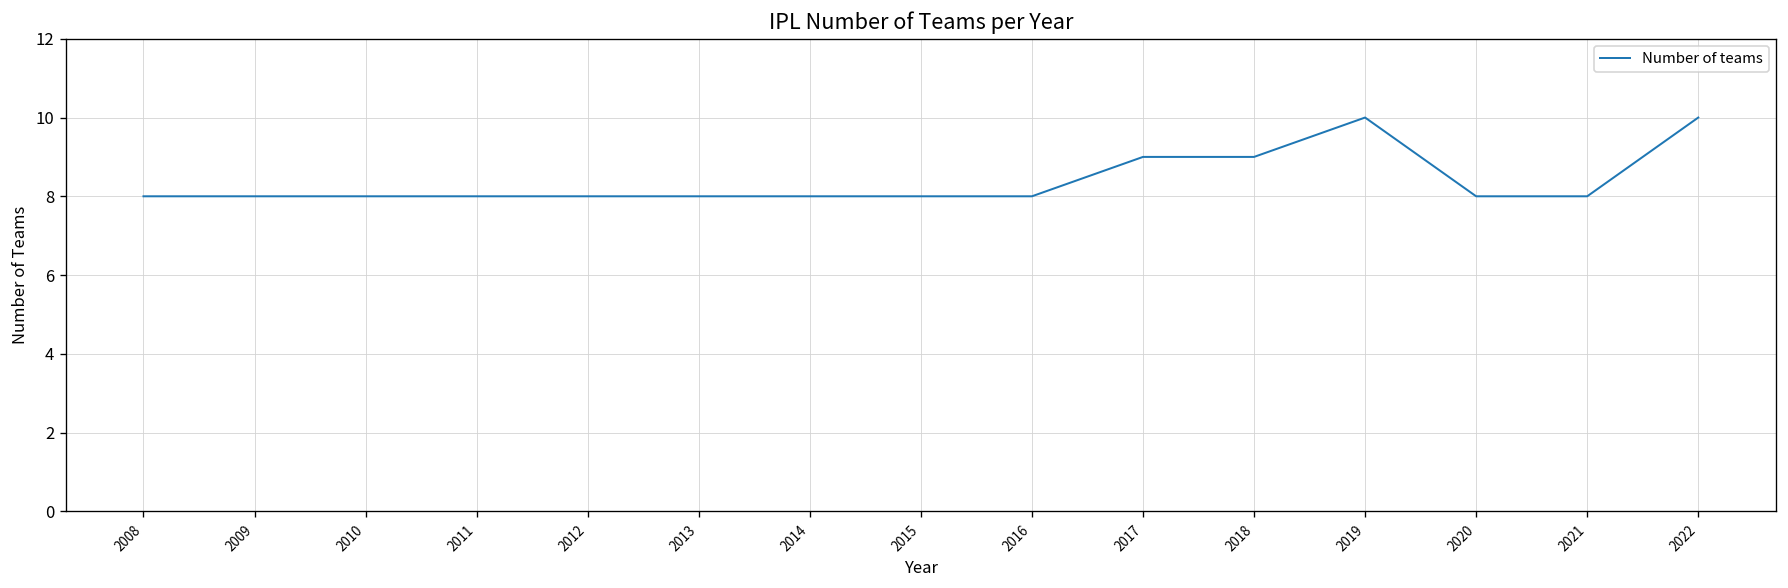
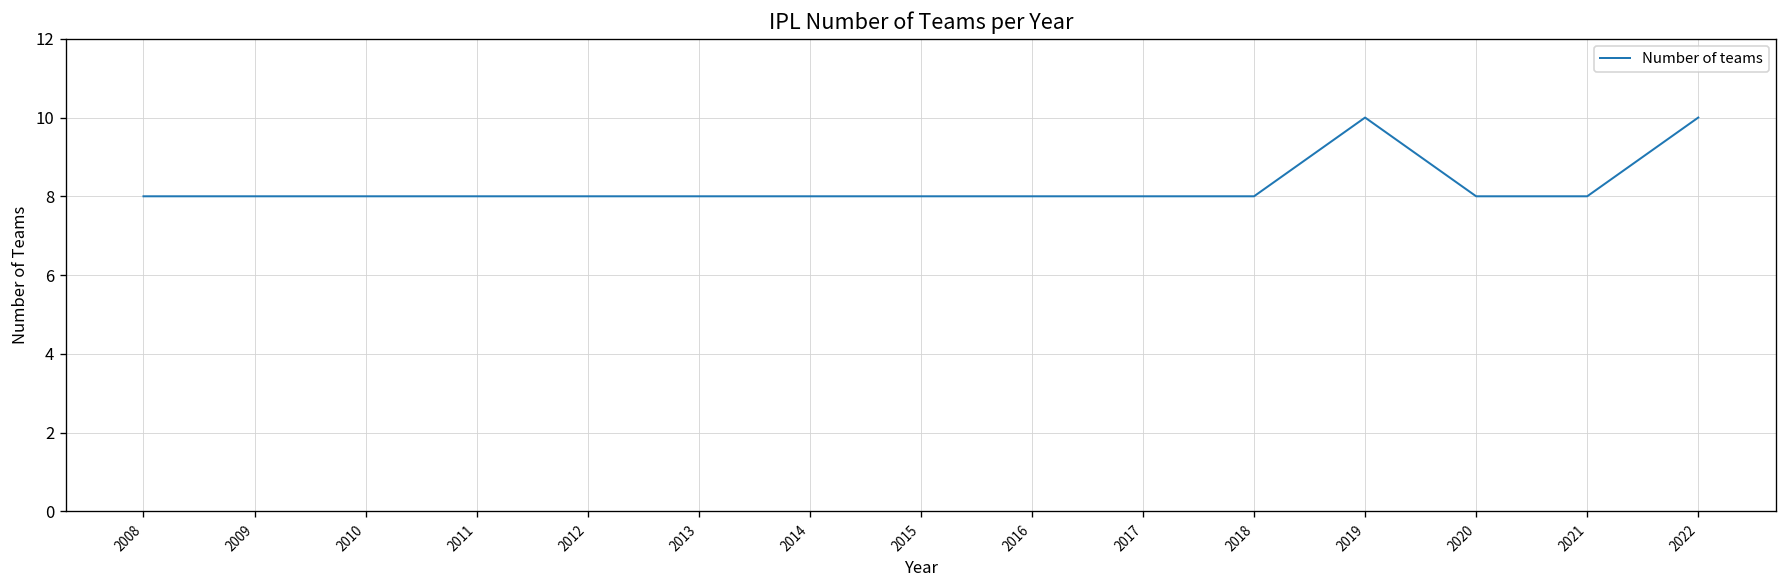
2017: 9 -> 8
2018: 9 -> 8
